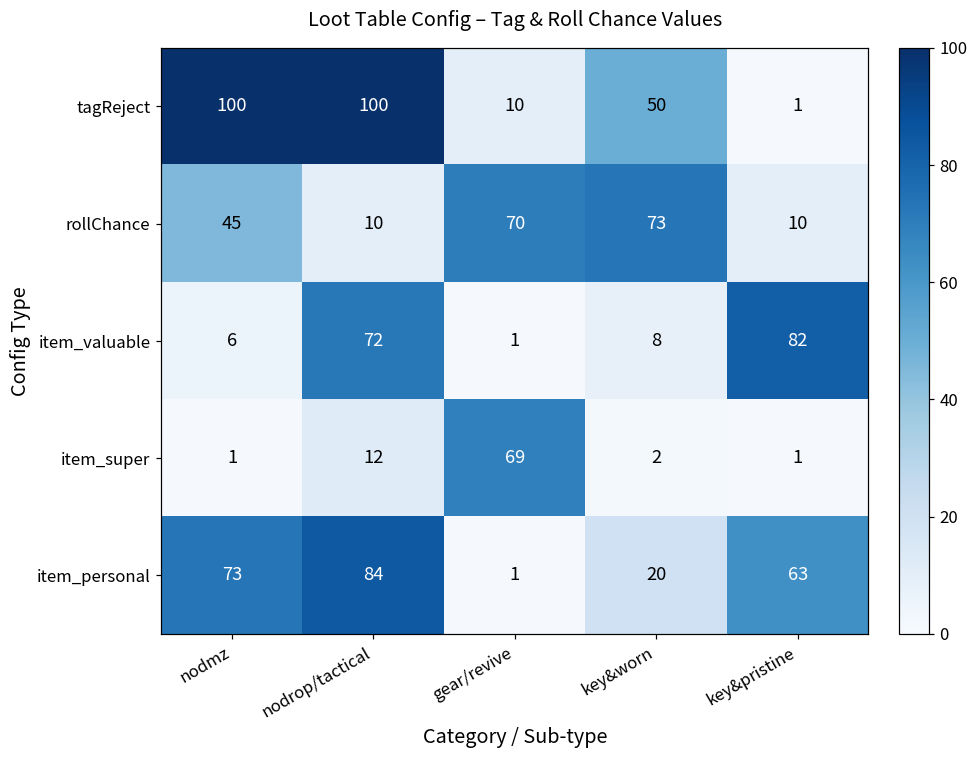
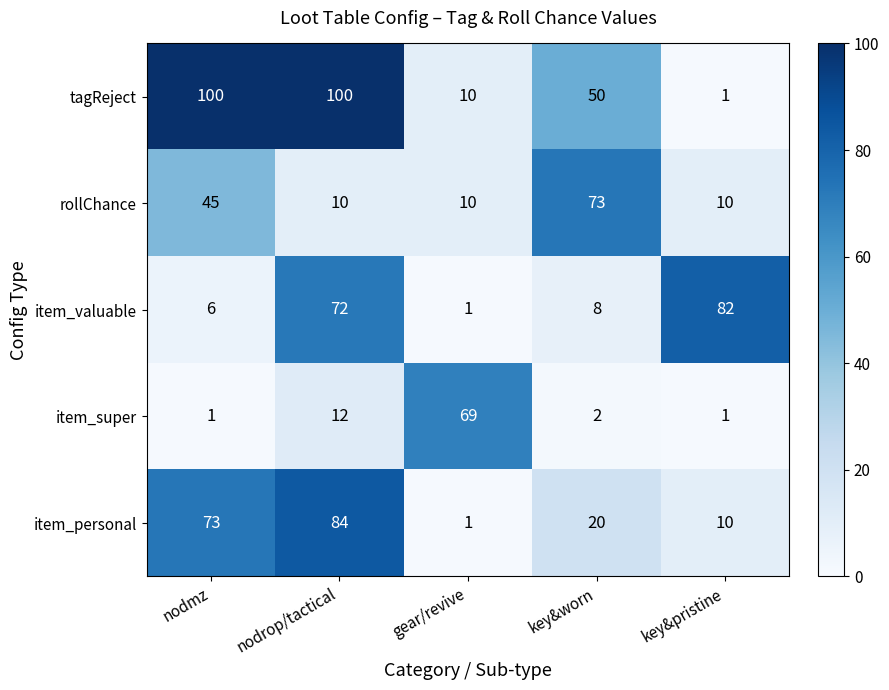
rollChance, gear/revive: 70 -> 10
item_personal, key&pristine: 63 -> 10
